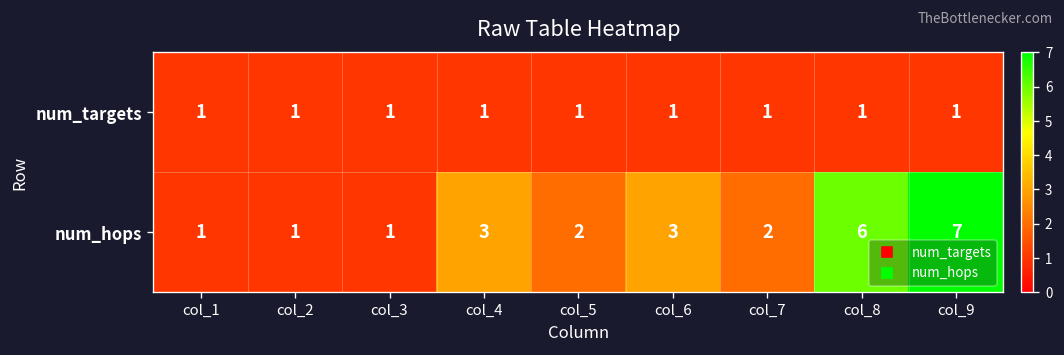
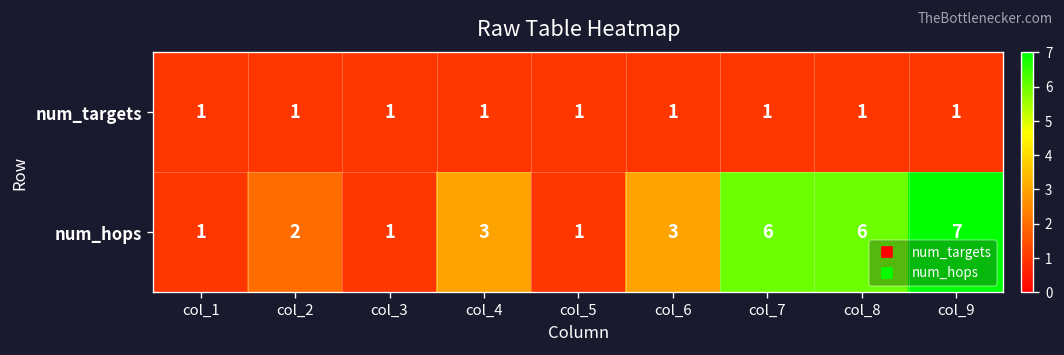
num_hops, col_2: 1 -> 2
num_hops, col_5: 2 -> 1
num_hops, col_7: 2 -> 6
